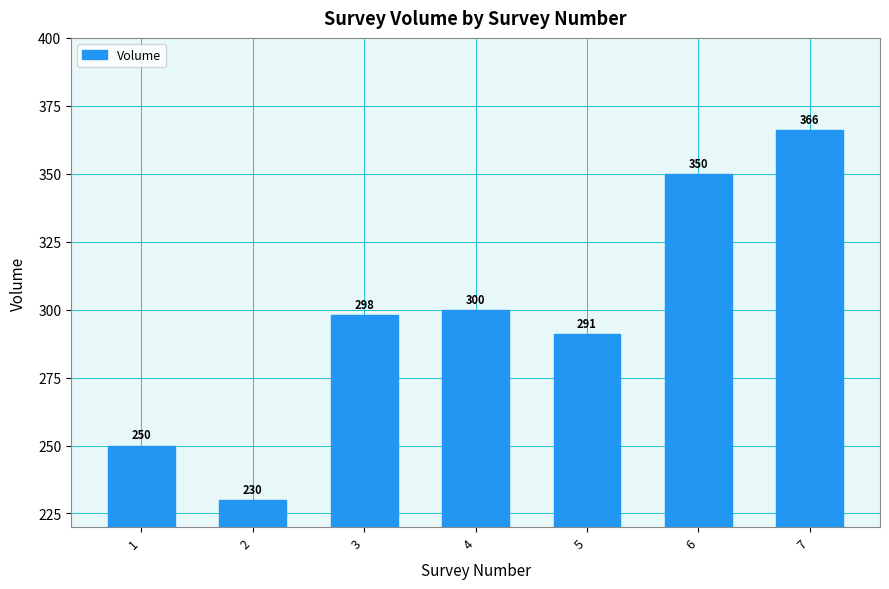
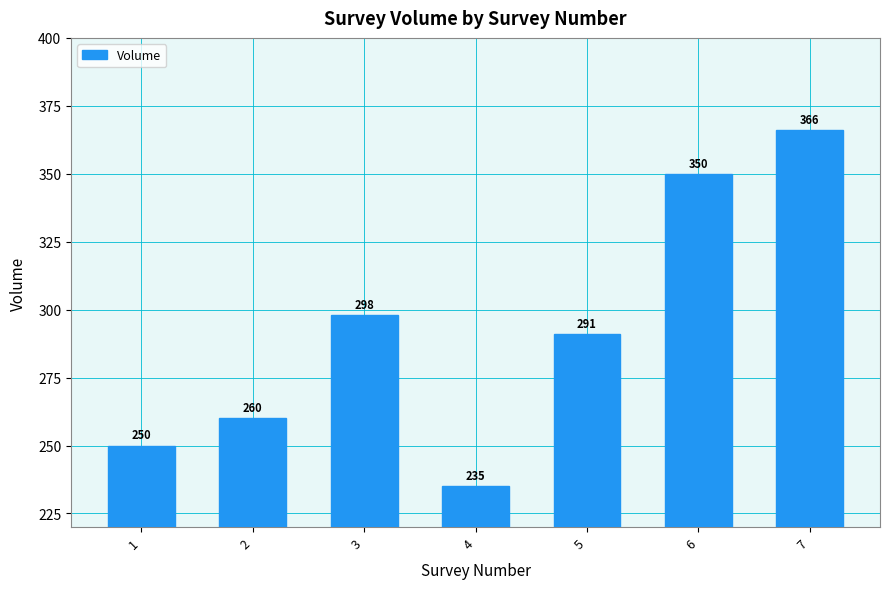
2: 230 -> 260
4: 300 -> 235
